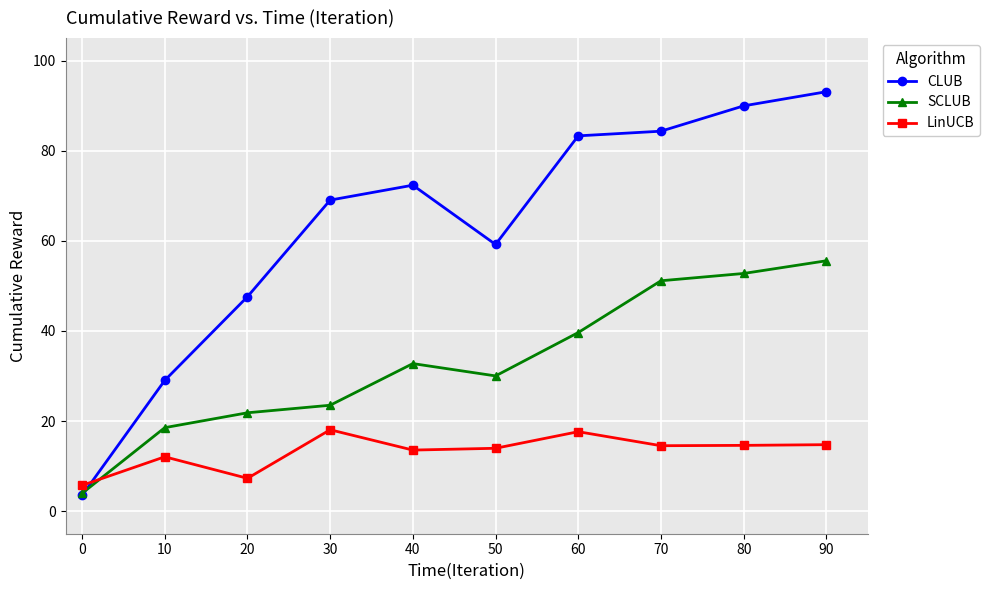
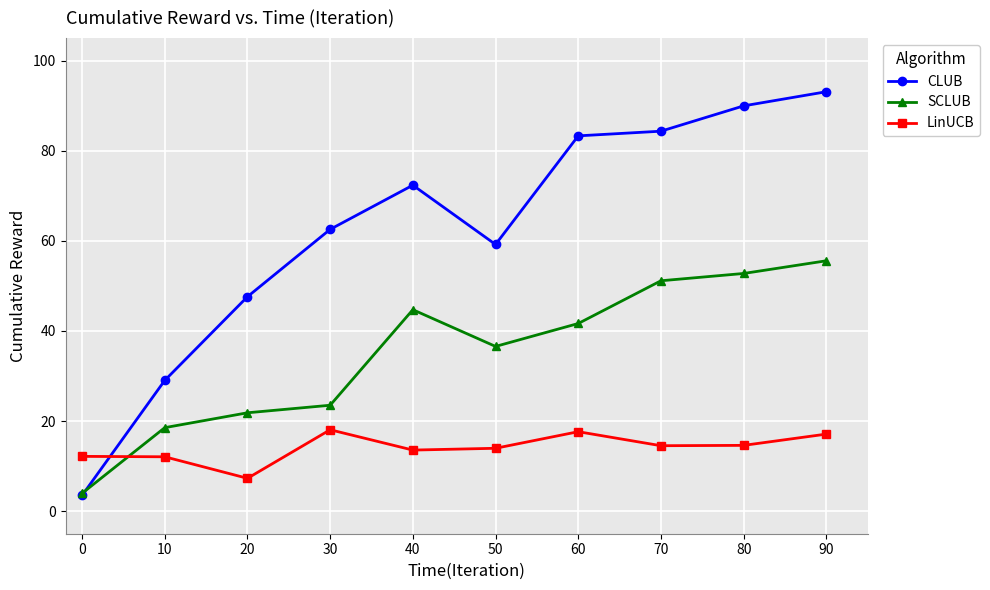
LinUCB, 0: 6 -> 12
CLUB, 30: 69 -> 63
SCLUB, 40: 33 -> 45
SCLUB, 50: 30 -> 37
SCLUB, 60: 40 -> 42
LinUCB, 90: 15 -> 17
